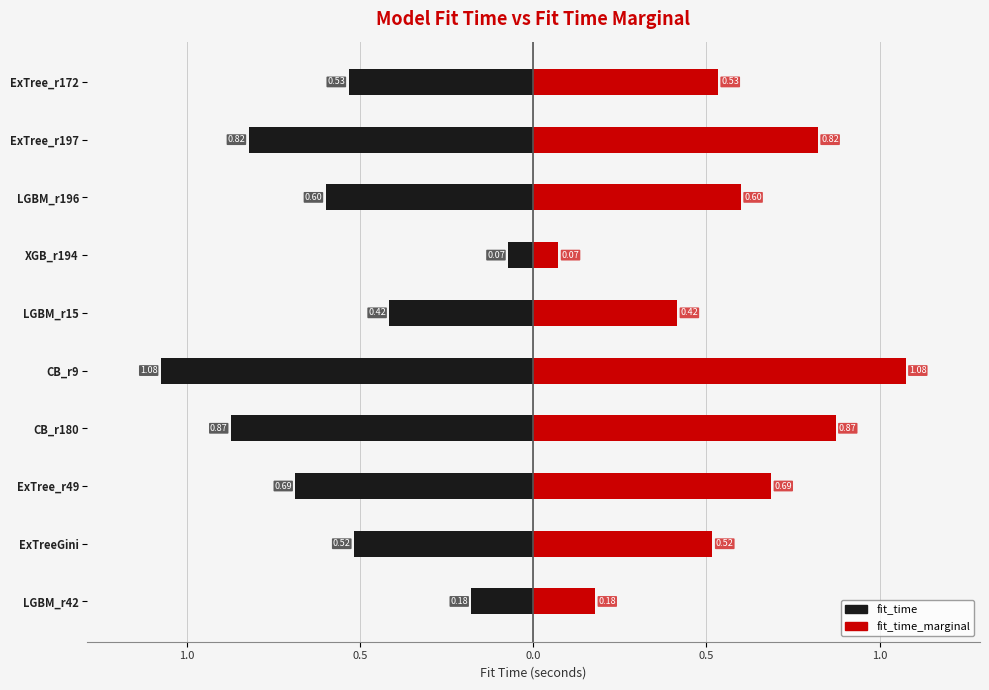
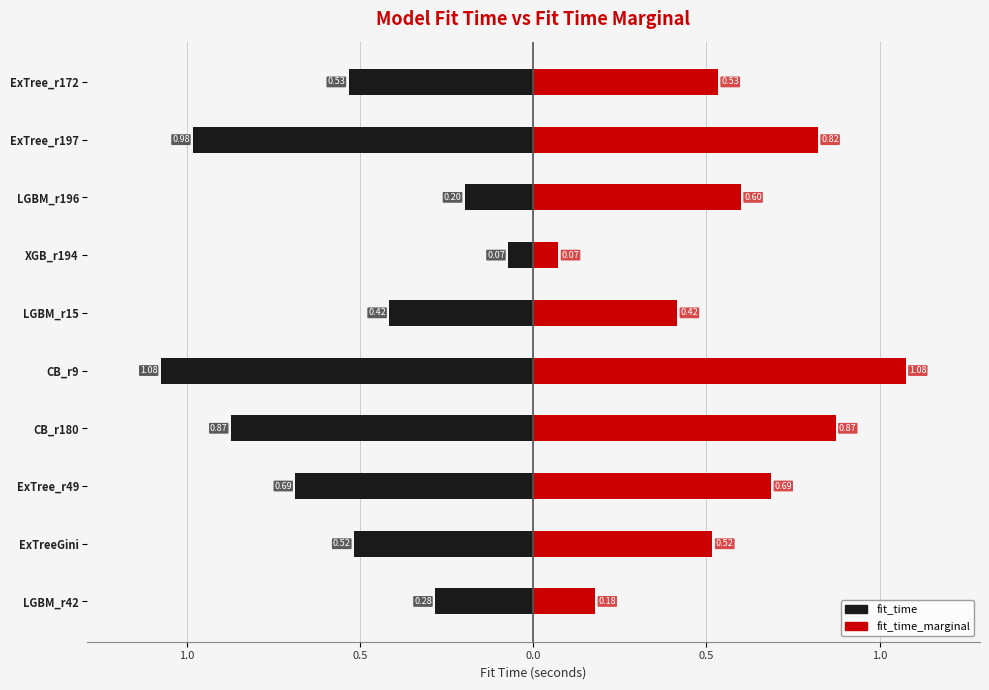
fit_time, ExTree_r197: 0.82 -> 0.98
fit_time, LGBM_r196: 0.60 -> 0.20
fit_time, LGBM_r42: 0.18 -> 0.28
